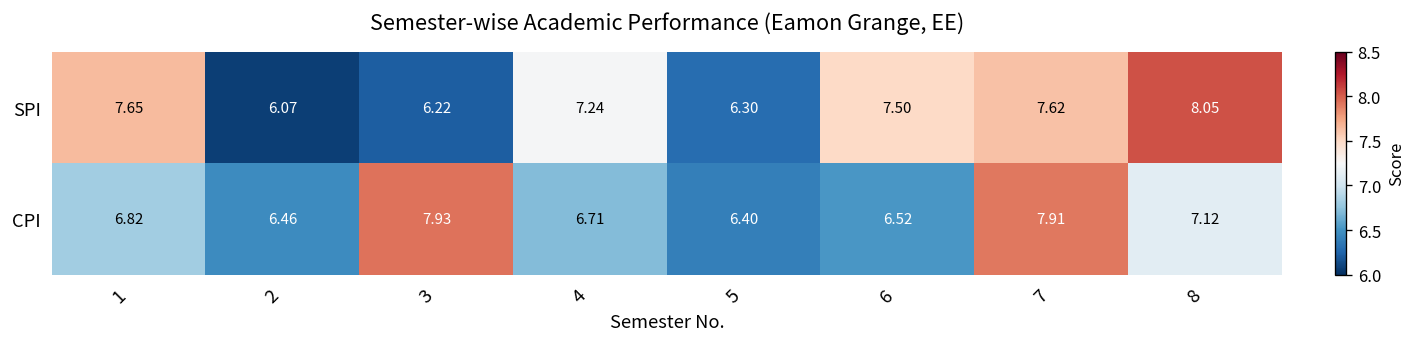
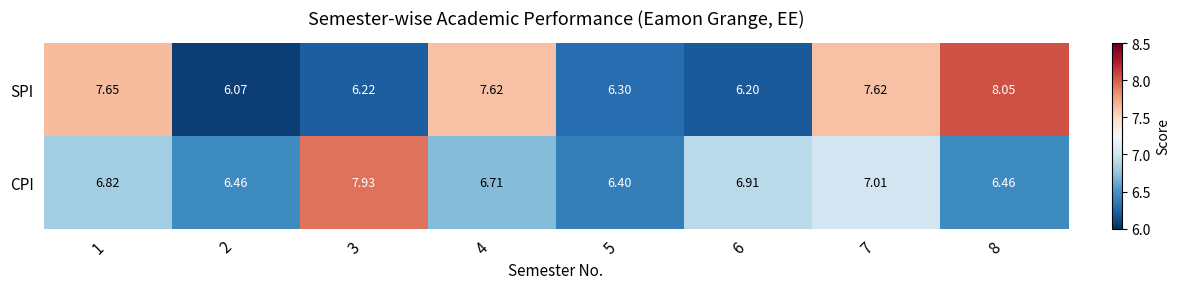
SPI, 4: 7.24 -> 7.62
SPI, 6: 7.50 -> 6.20
CPI, 6: 6.52 -> 6.91
CPI, 7: 7.91 -> 7.01
CPI, 8: 7.12 -> 6.46
